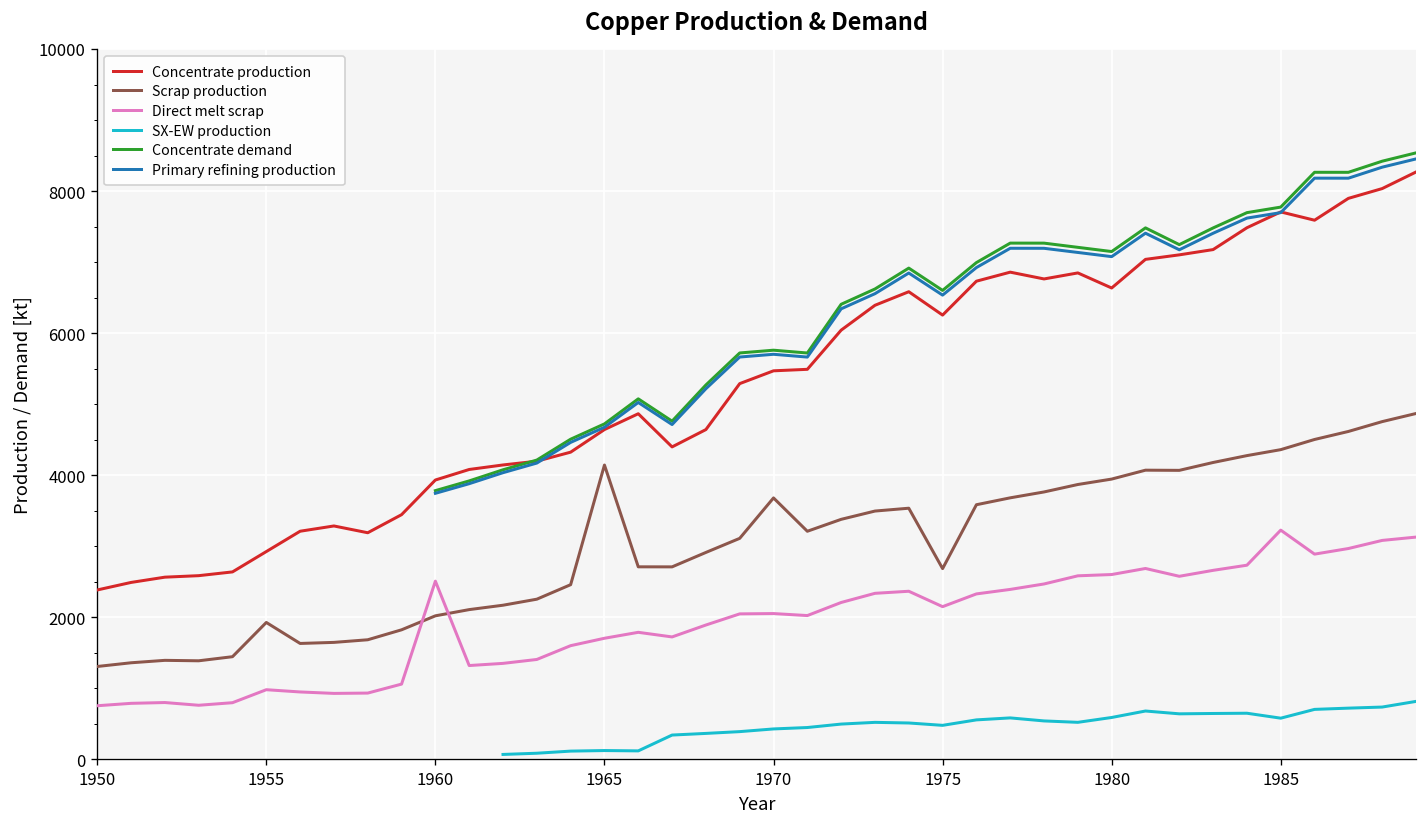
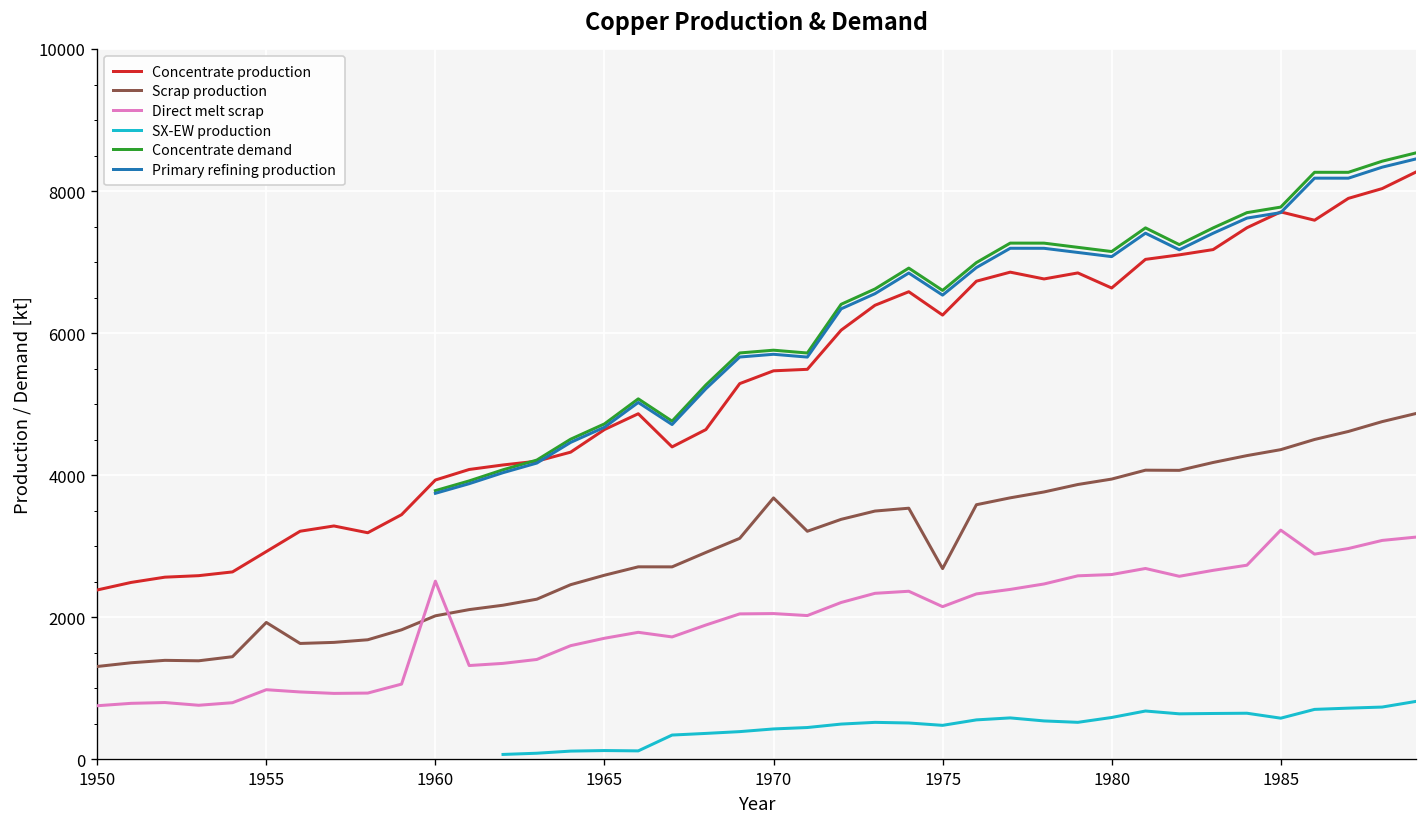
Scrap production, 1965: 4100 -> 2600
